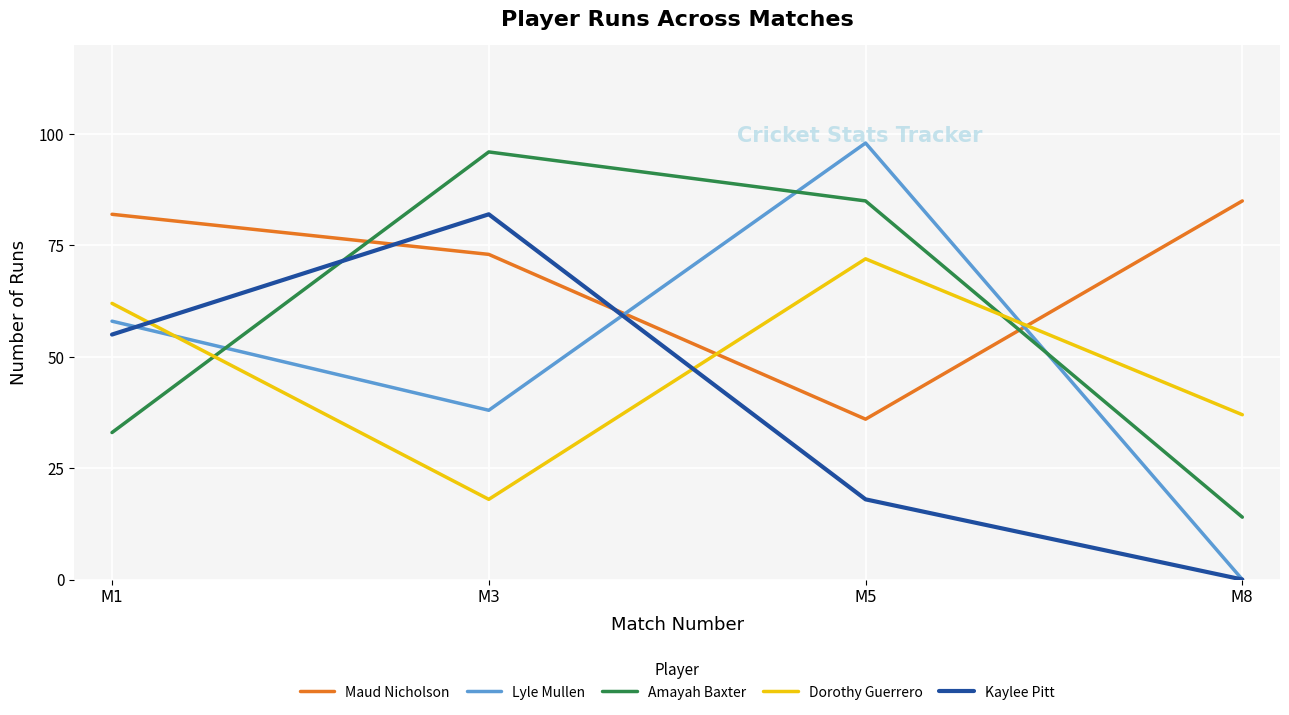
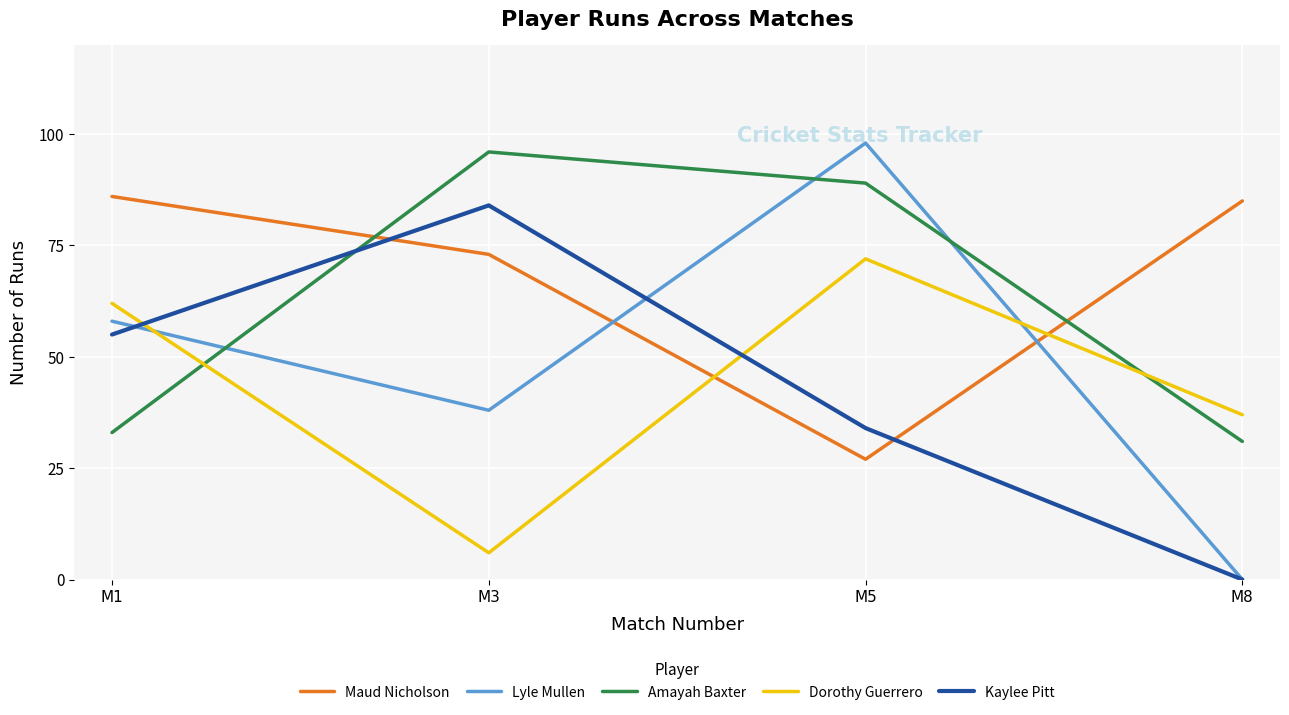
Maud Nicholson, M1: 82 -> 86
Dorothy Guerrero, M3: 18 -> 6
Kaylee Pitt, M3: 82 -> 84
Maud Nicholson, M5: 36 -> 27
Amayah Baxter, M5: 85 -> 89
Kaylee Pitt, M5: 18 -> 34
Amayah Baxter, M8: 14 -> 31
